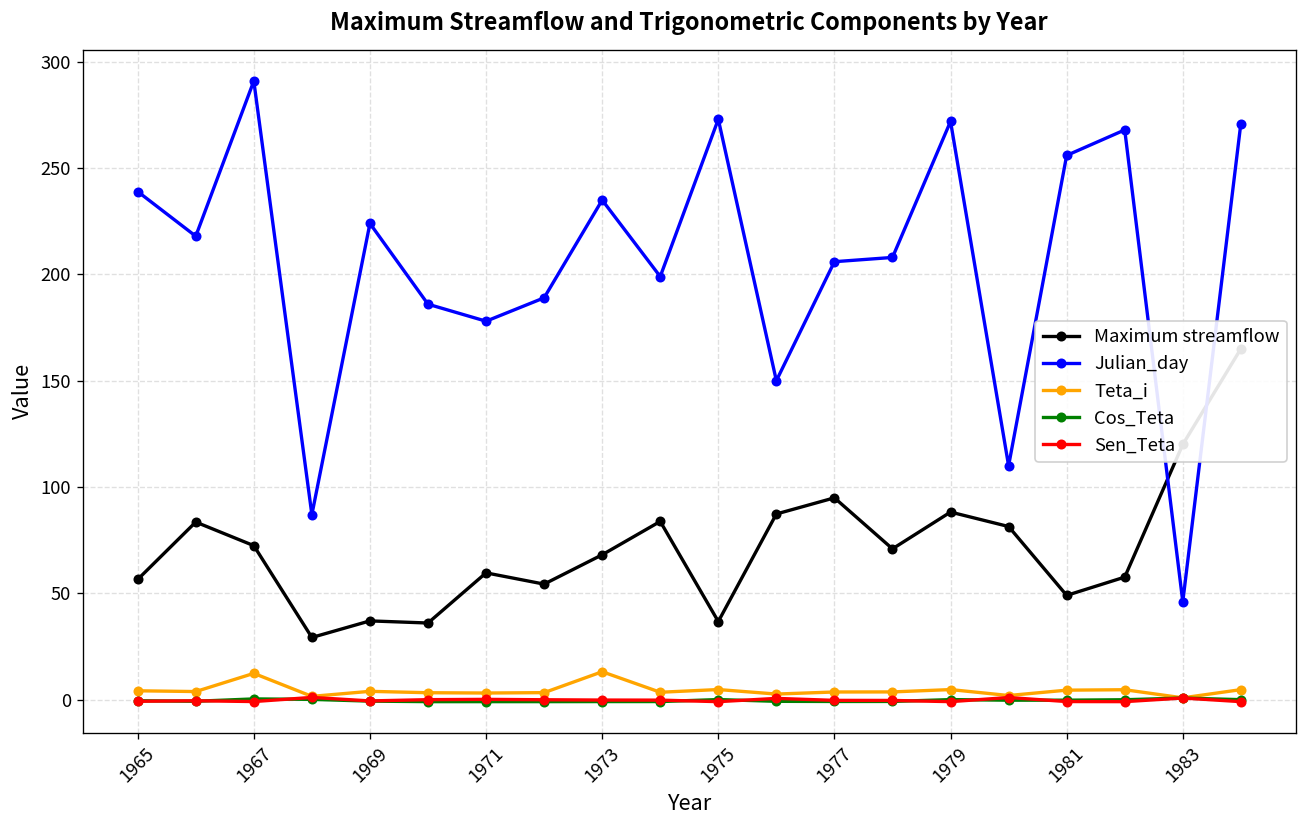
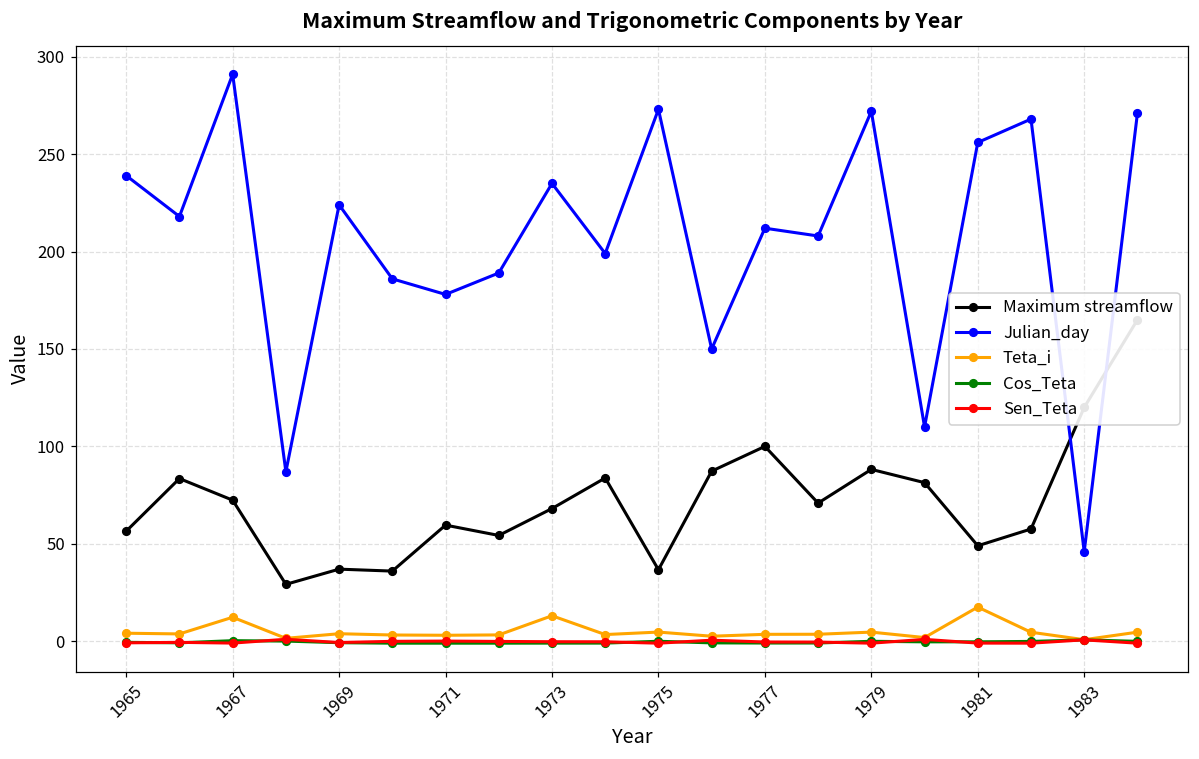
Maximum streamflow, 1977: 95 -> 100
Julian_day, 1977: 206 -> 212
Teta_i, 1981: 4 -> 18
